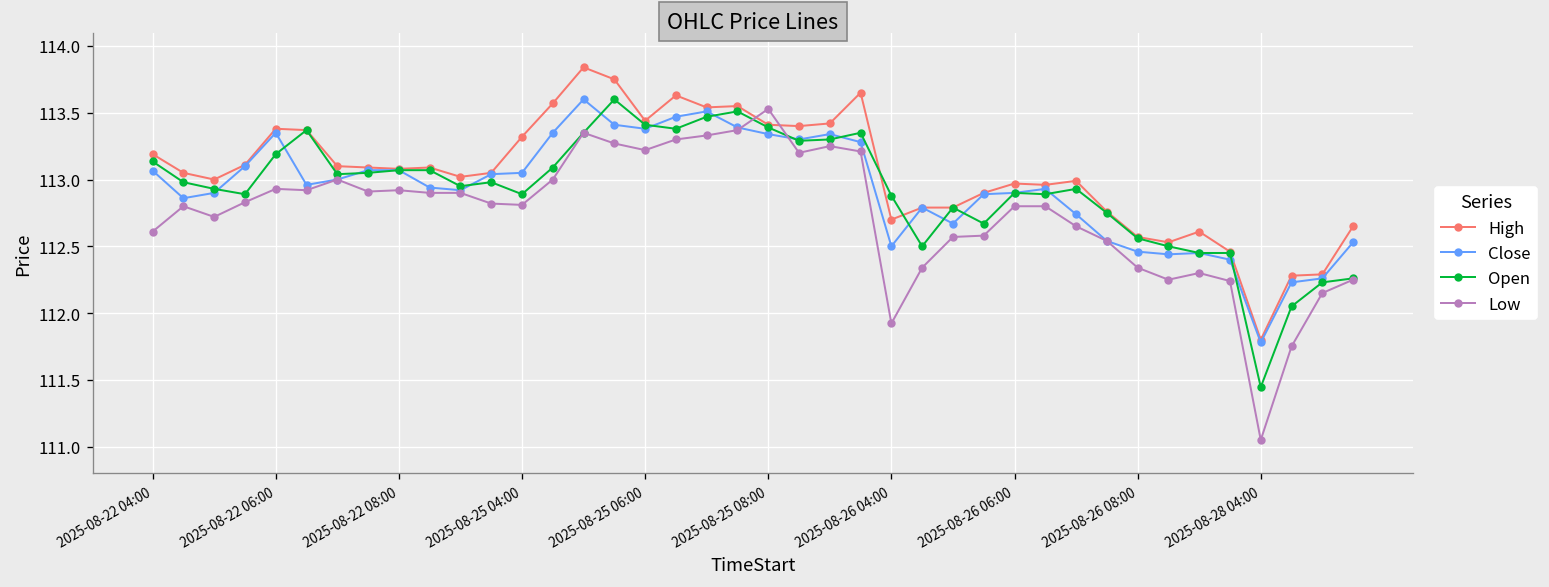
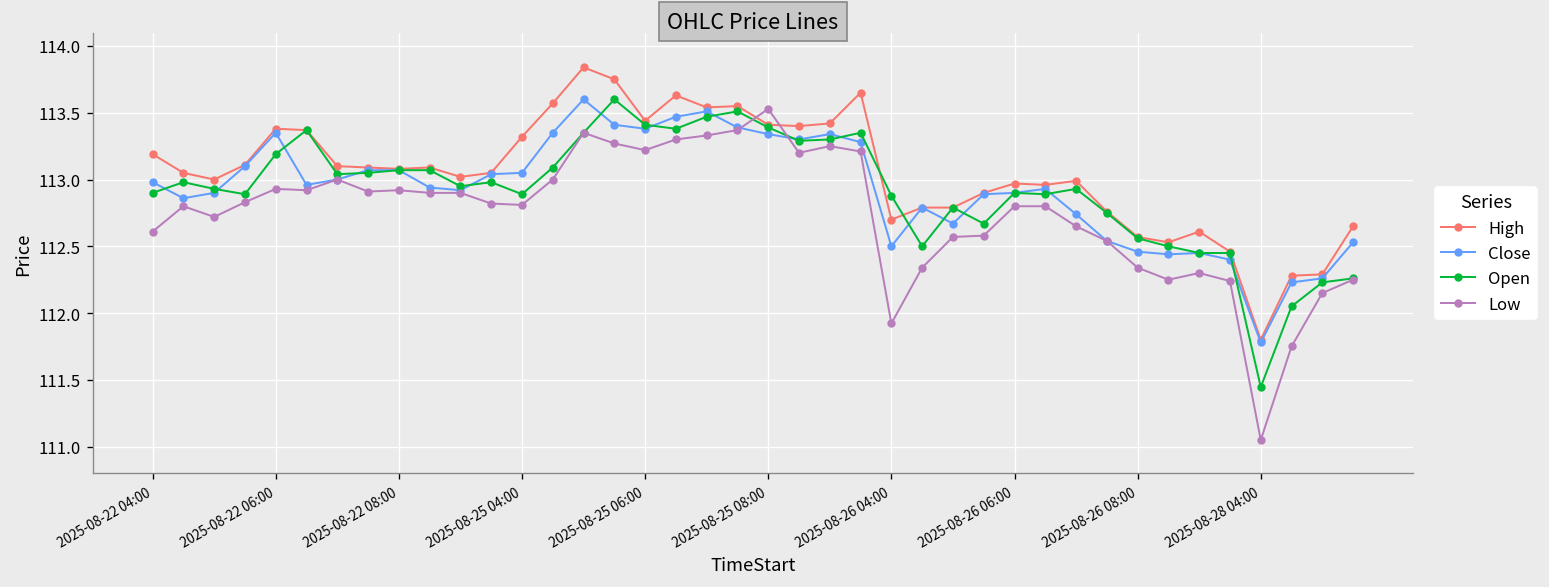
Close, 2025-08-22 04:00: 113.07 -> 112.98
Open, 2025-08-22 04:00: 113.14 -> 112.90
